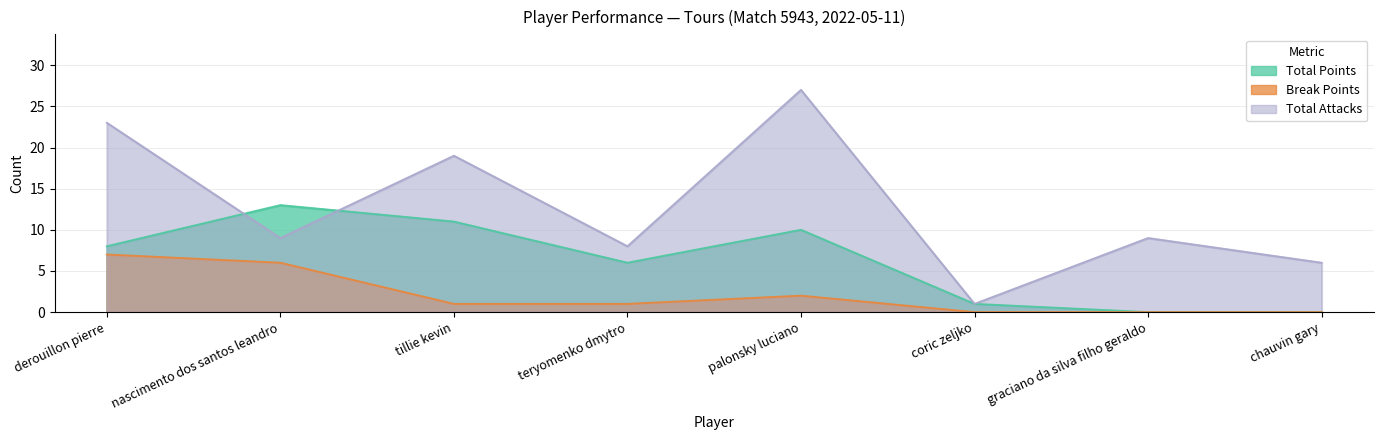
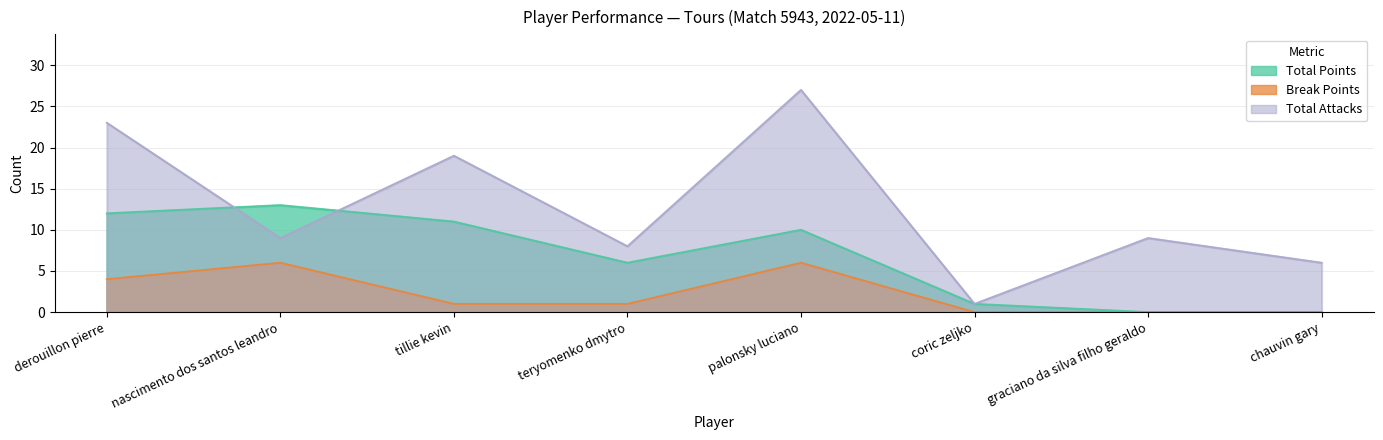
Total Points, derouillon pierre: 8 -> 12
Break Points, derouillon pierre: 7 -> 4
Break Points, palonsky luciano: 2 -> 6
